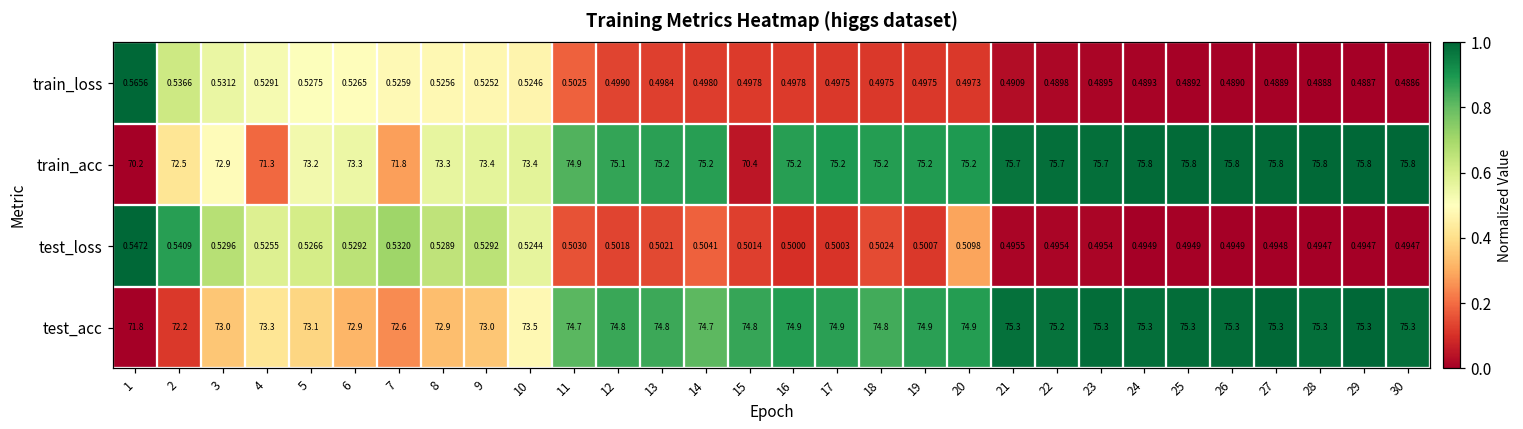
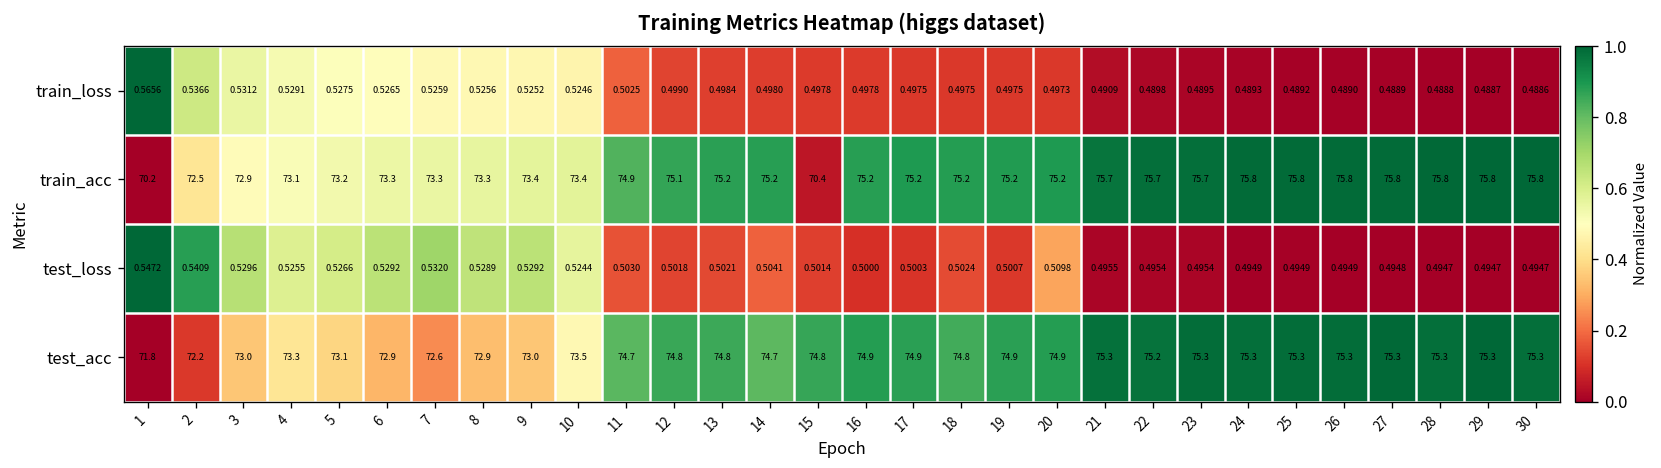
train_acc, 4: 71.3 -> 73.1
train_acc, 7: 71.8 -> 73.3
